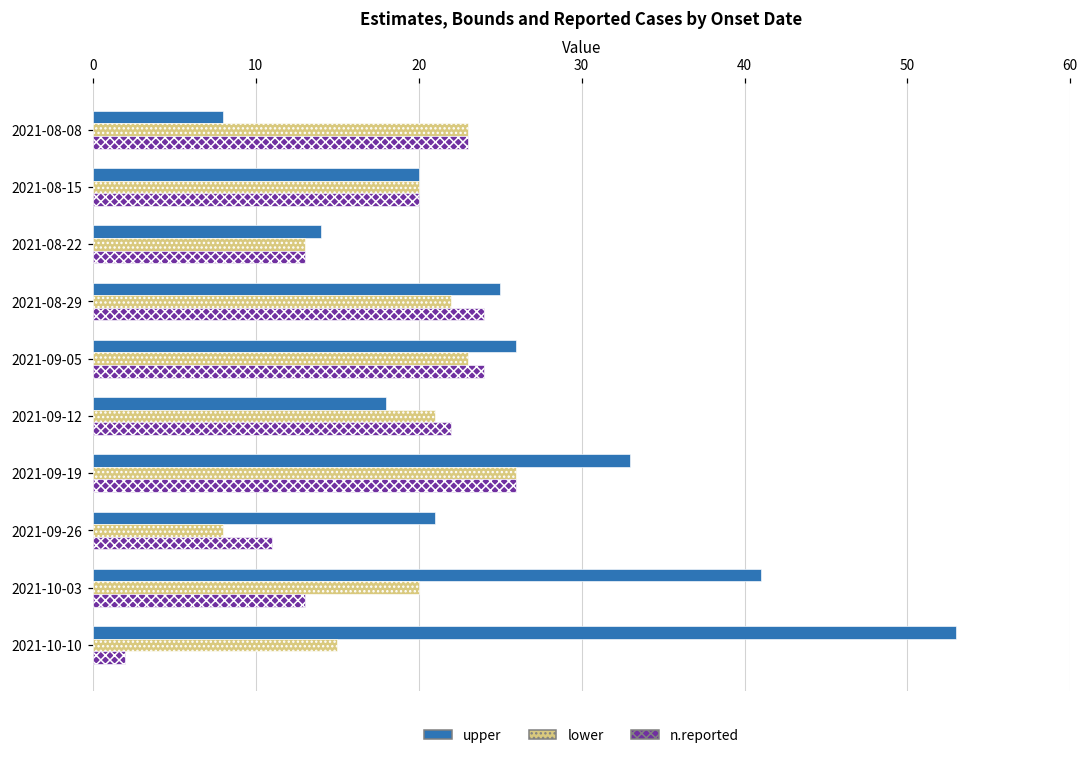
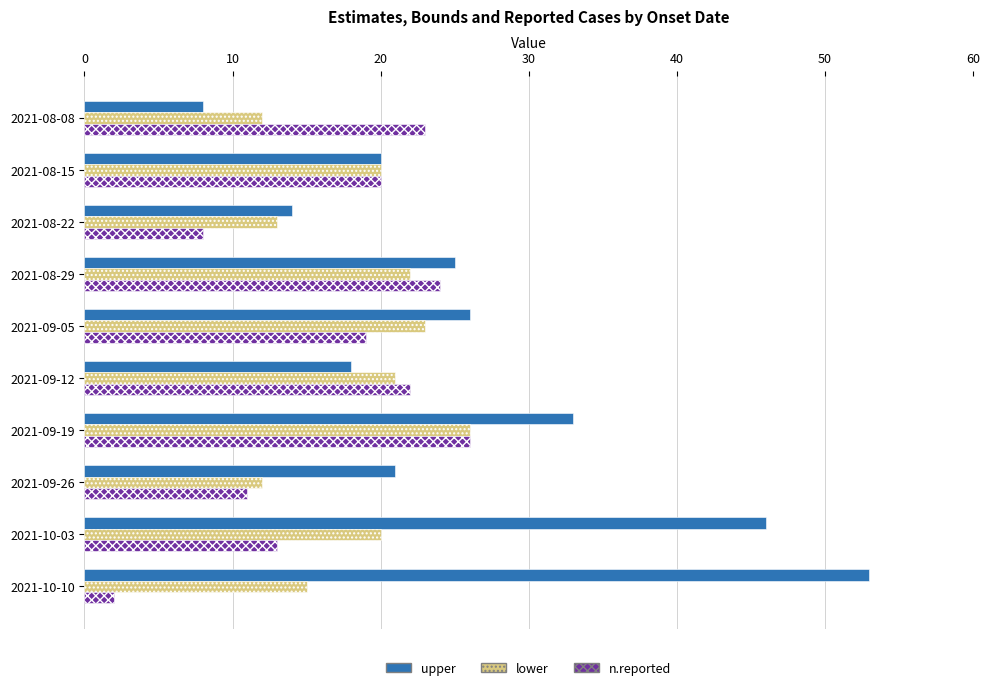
lower, 2021-08-08: 23 -> 12
n.reported, 2021-08-22: 13 -> 8
n.reported, 2021-09-05: 24 -> 19
lower, 2021-09-26: 8 -> 12
upper, 2021-10-03: 41 -> 46
